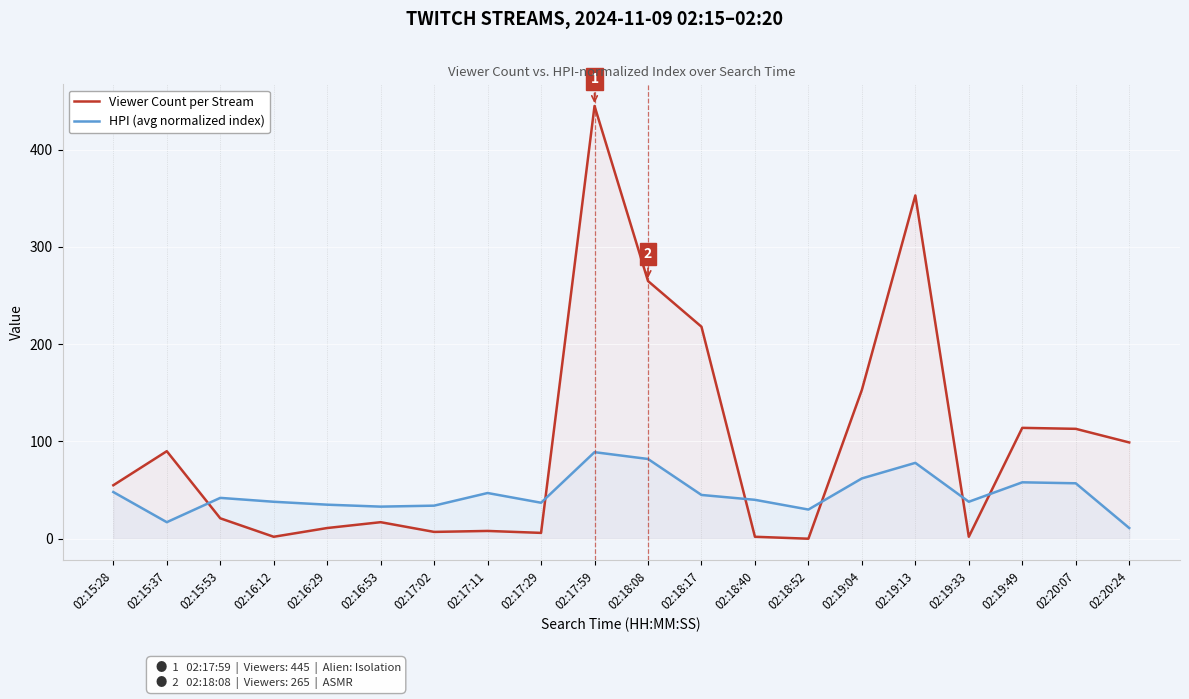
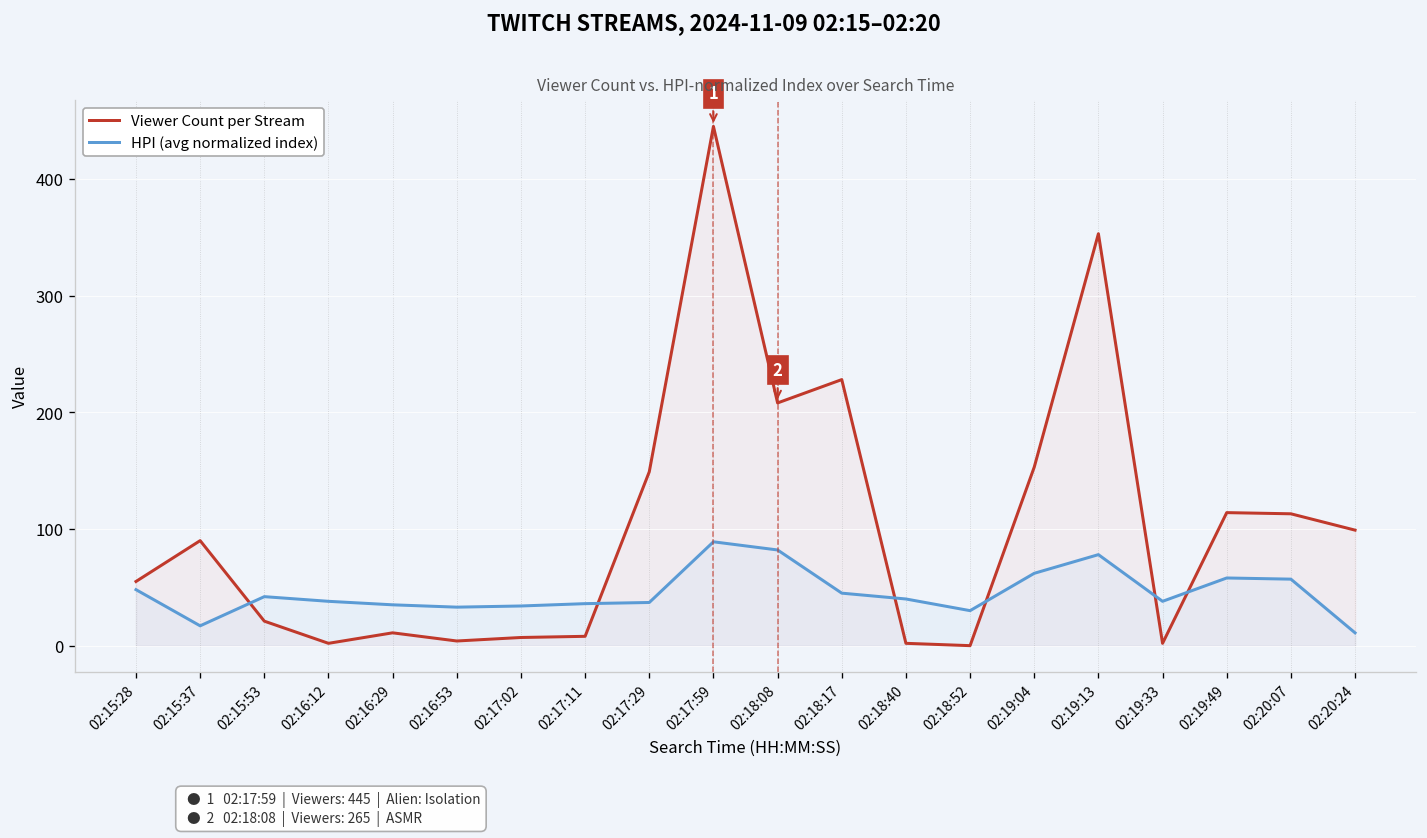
Viewer Count per Stream, 02:16:53: 20 -> 0
HPI (avg normalized index), 02:17:11: 50 -> 40
Viewer Count per Stream, 02:17:29: 10 -> 150
Viewer Count per Stream, 02:18:08: 270 -> 210
Viewer Count per Stream, 02:18:17: 220 -> 230
